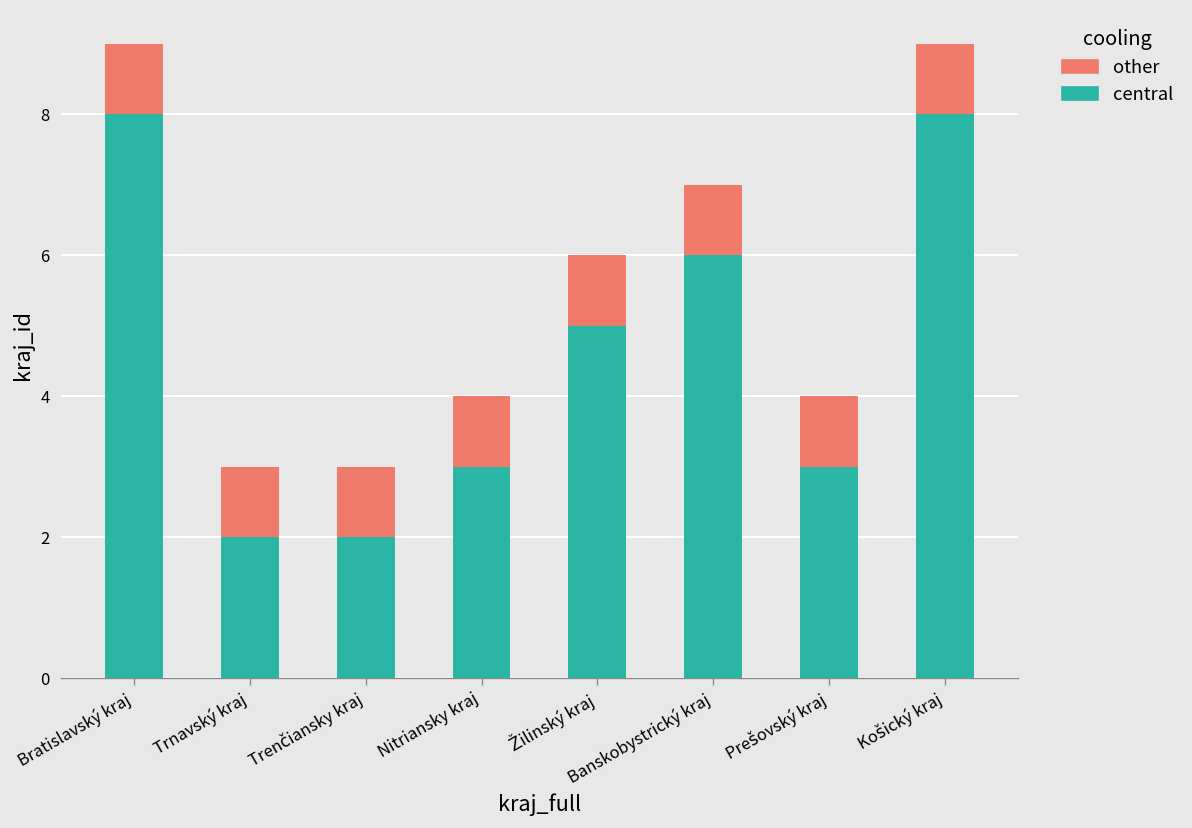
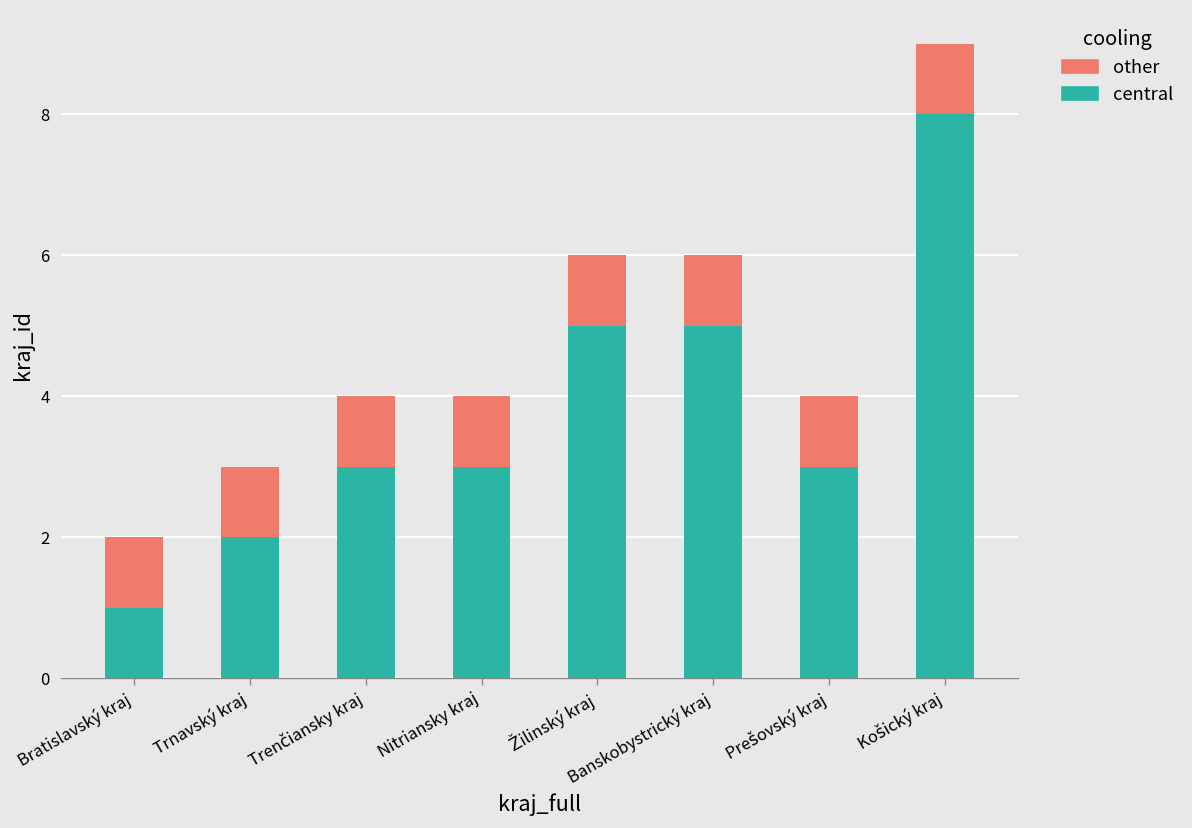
central, Bratislavský kraj: 8 -> 1
central, Trenčiansky kraj: 2 -> 3
central, Banskobystrický kraj: 6 -> 5
